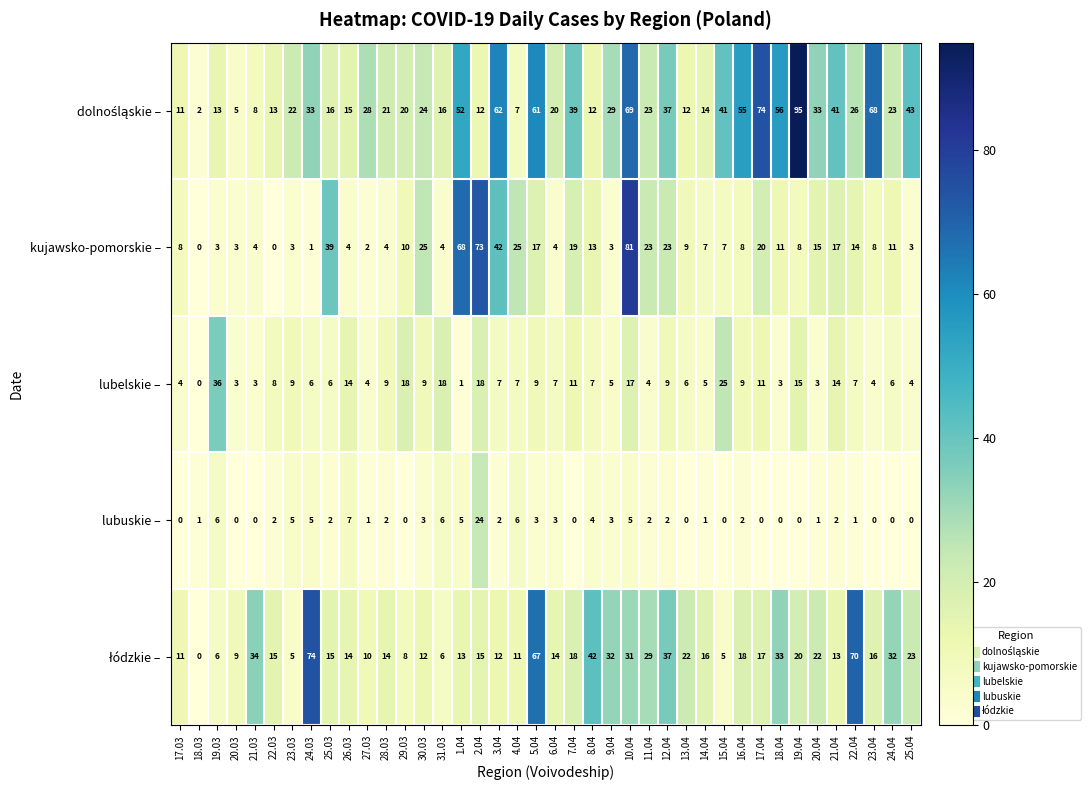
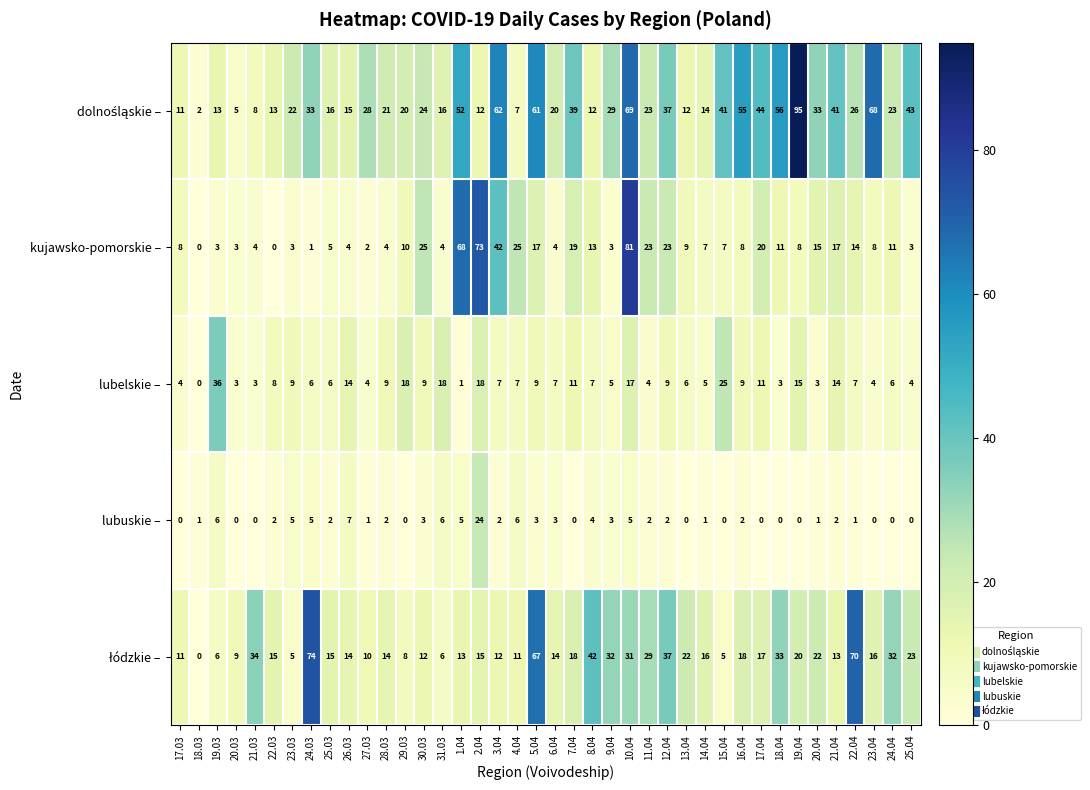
dolnośląskie –, 17.04: 74 -> 44
kujawsko-pomorskie –, 25.03: 39 -> 5
